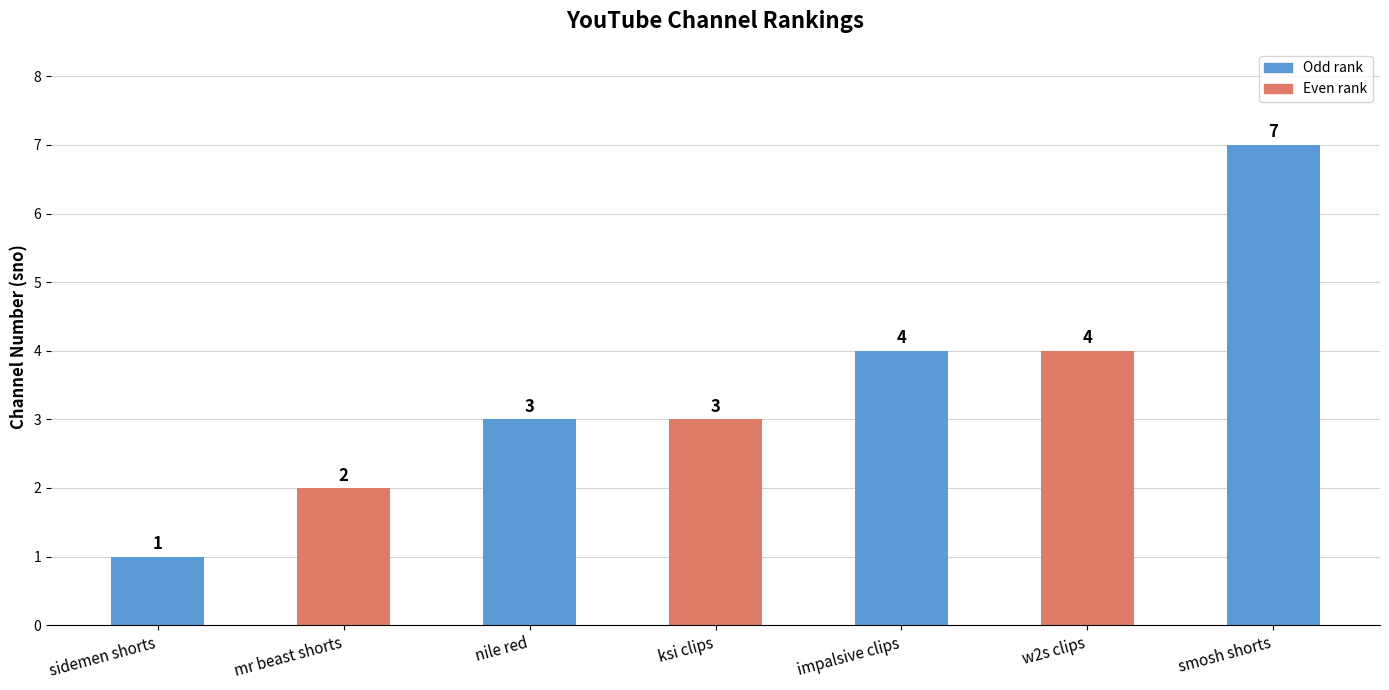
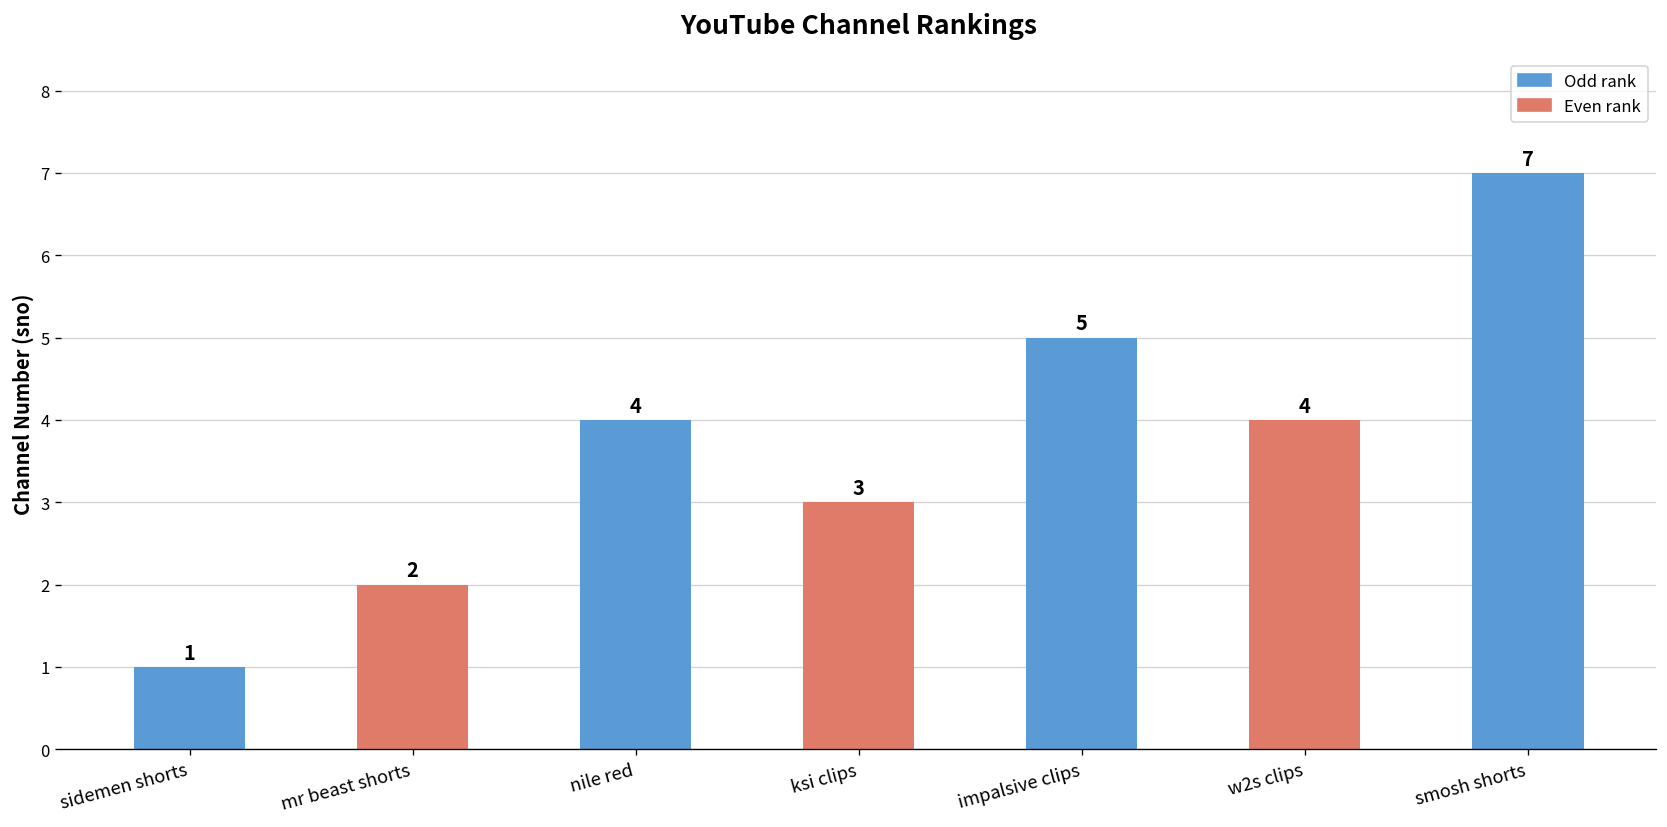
nile red: 3 -> 4
impalsive clips: 4 -> 5
